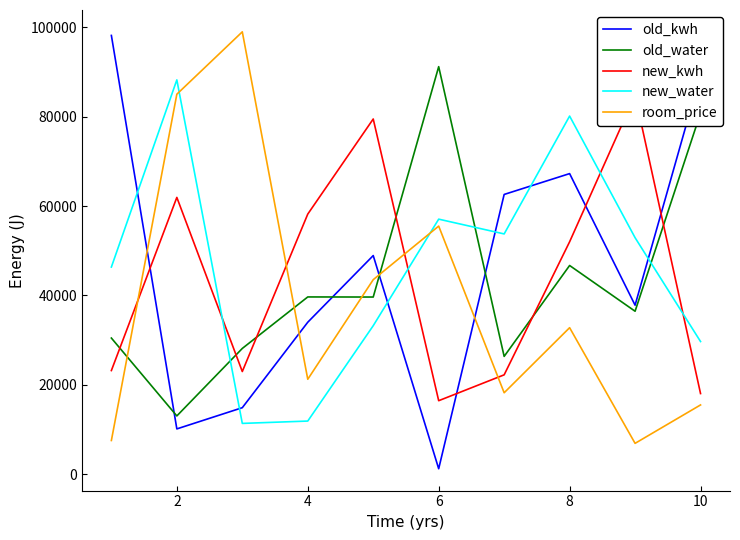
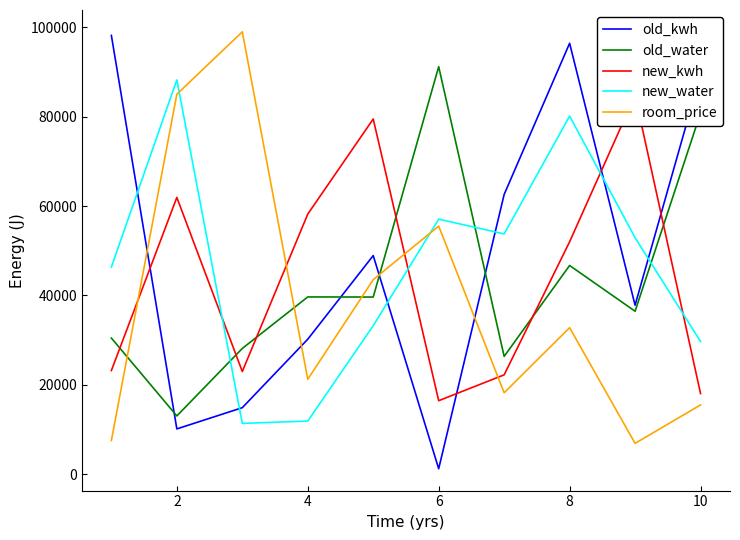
old_kwh, 4: 34000 -> 30000
old_kwh, 8: 67000 -> 96000
